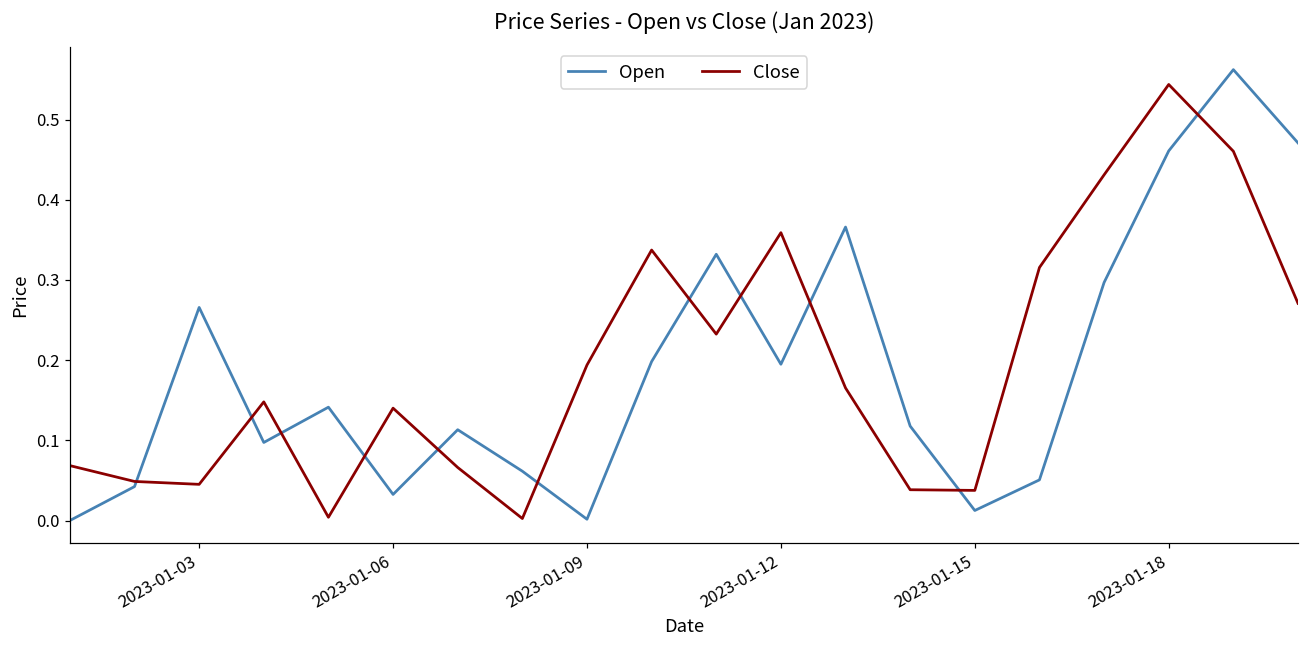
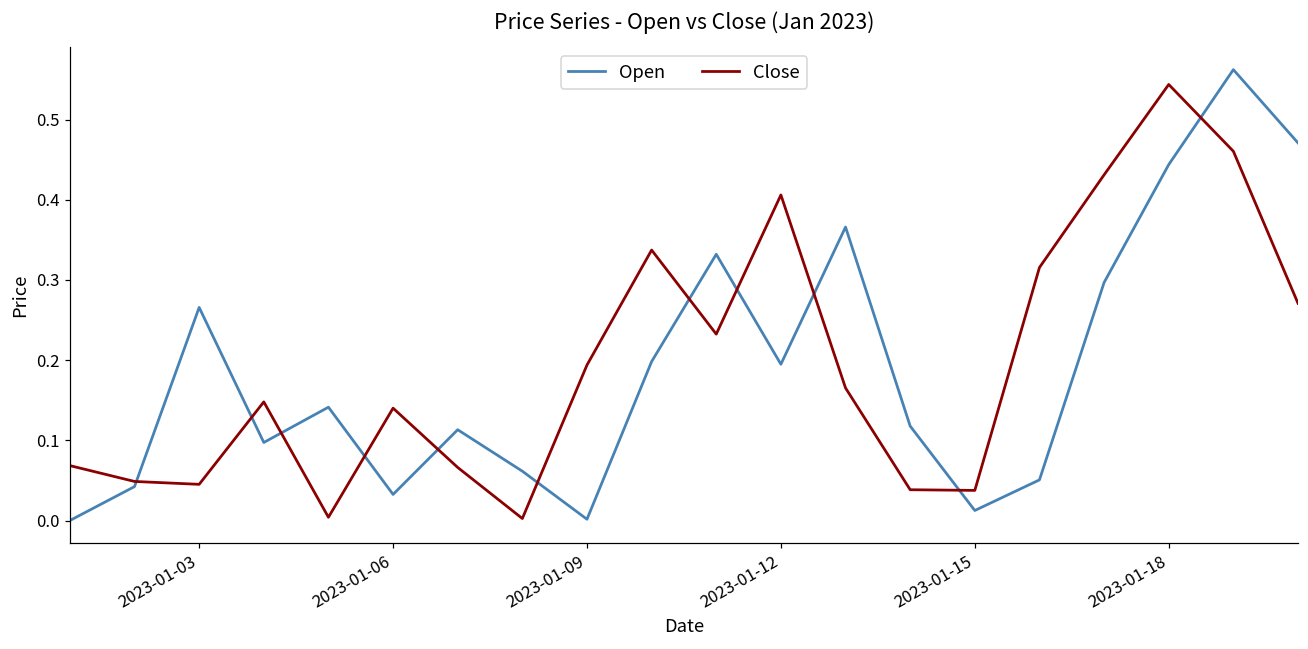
Close, 2023-01-12: 0.36 -> 0.41
Open, 2023-01-18: 0.46 -> 0.44
